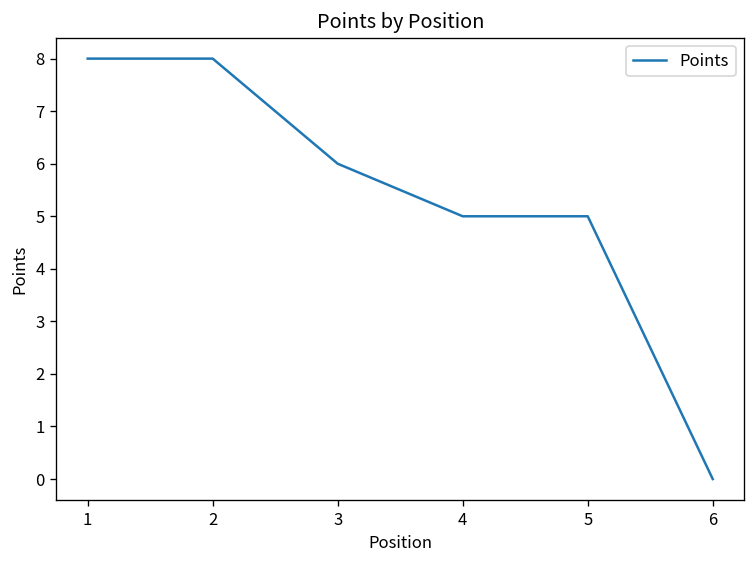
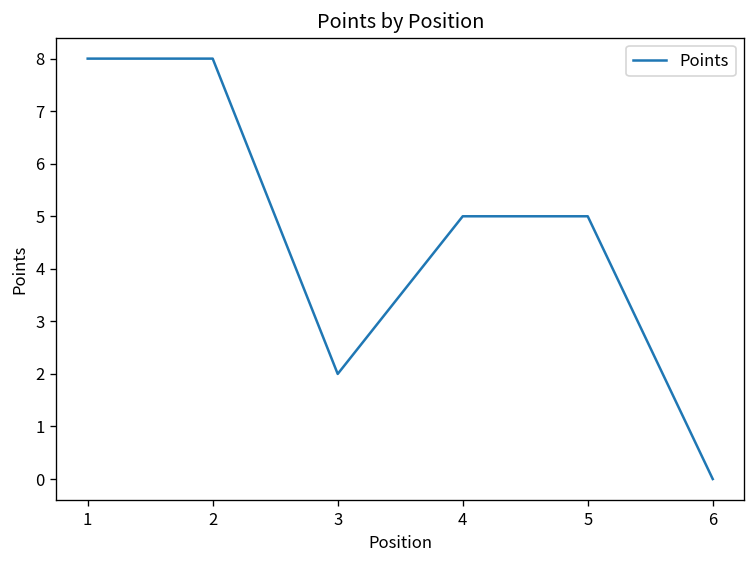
3: 6 -> 2
